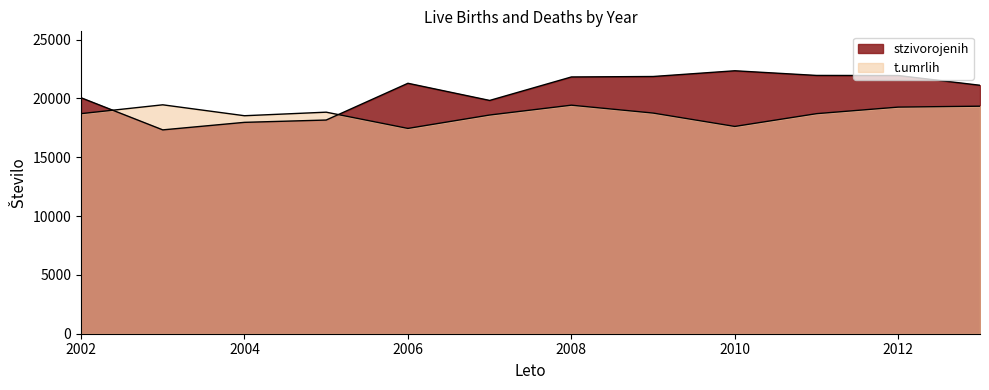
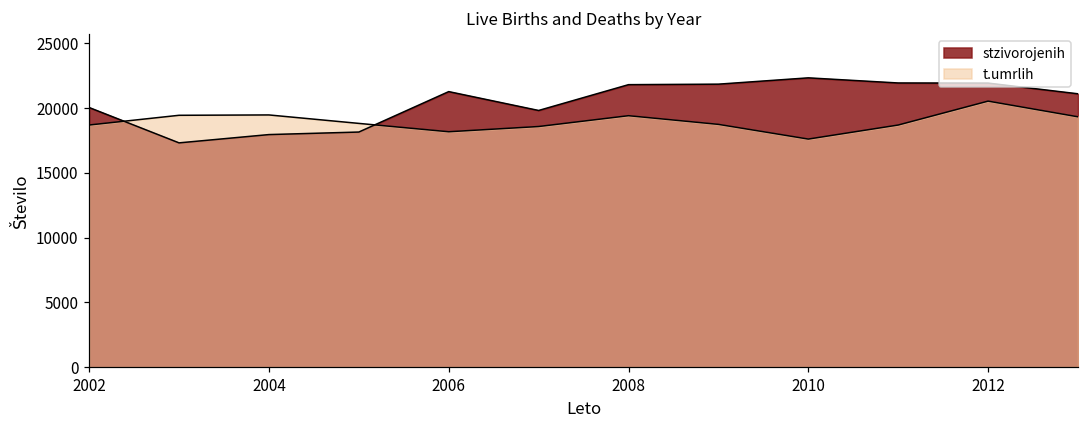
t.umrlih, 2004: 18500 -> 19500
t.umrlih, 2006: 17400 -> 18200
t.umrlih, 2012: 19300 -> 20500
